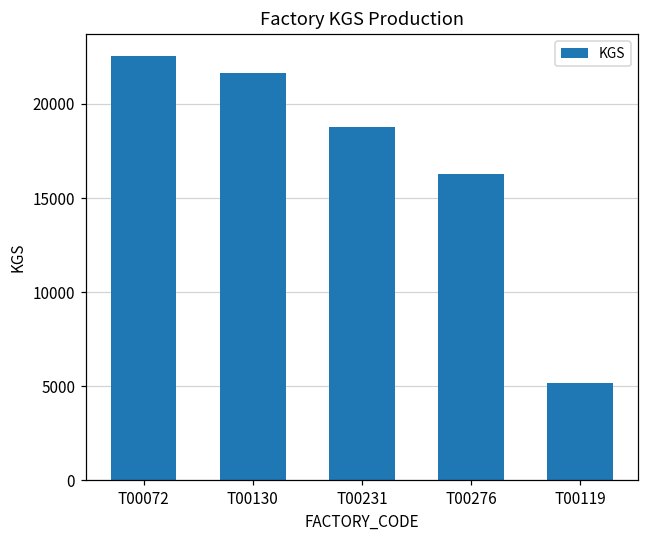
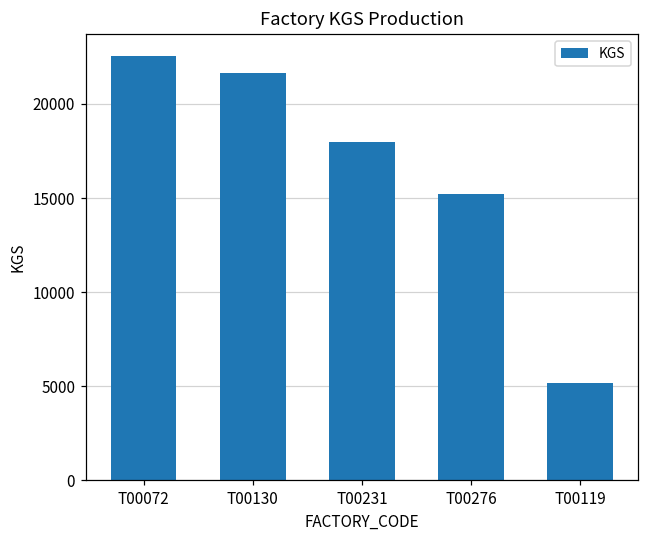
T00231: 18800 -> 18000
T00276: 16300 -> 15200
